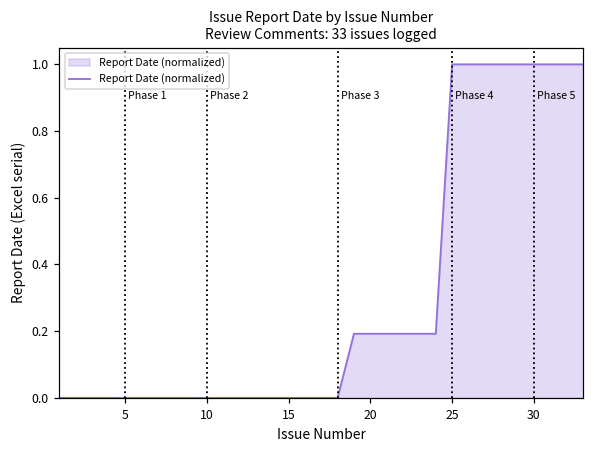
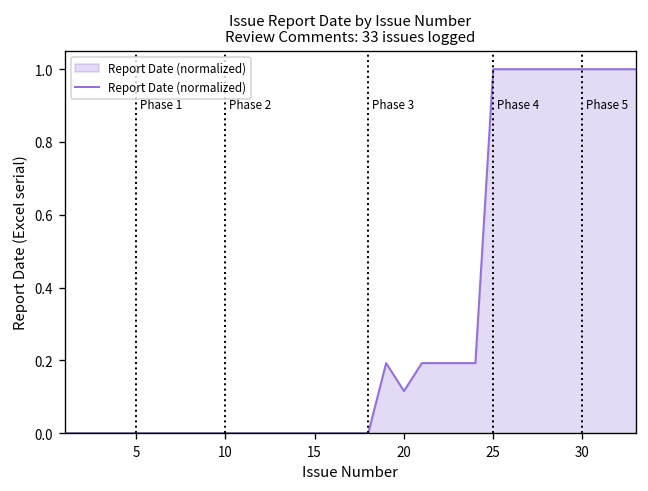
20: 0.19 -> 0.12
